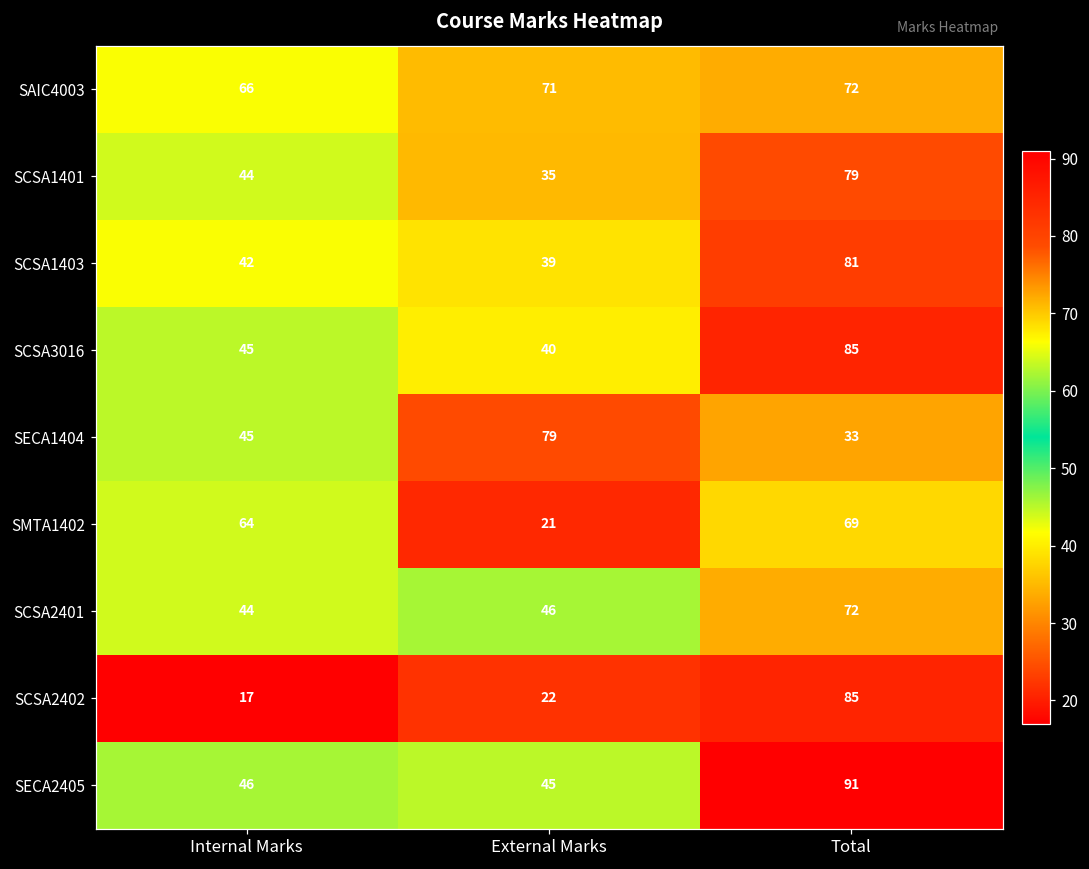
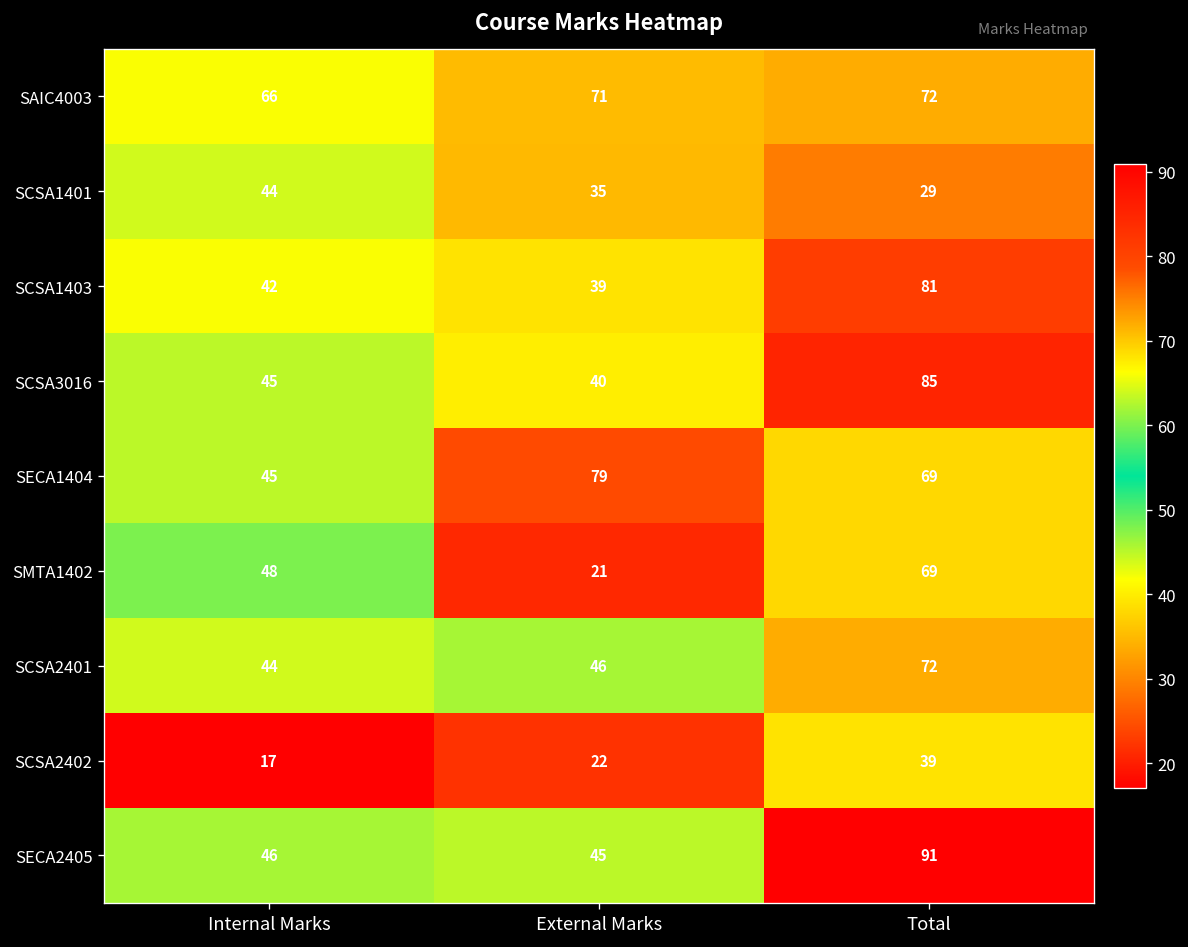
SCSA1401, Total: 79 -> 29
SECA1404, Total: 33 -> 69
SMTA1402, Internal Marks: 64 -> 48
SCSA2402, Total: 85 -> 39
